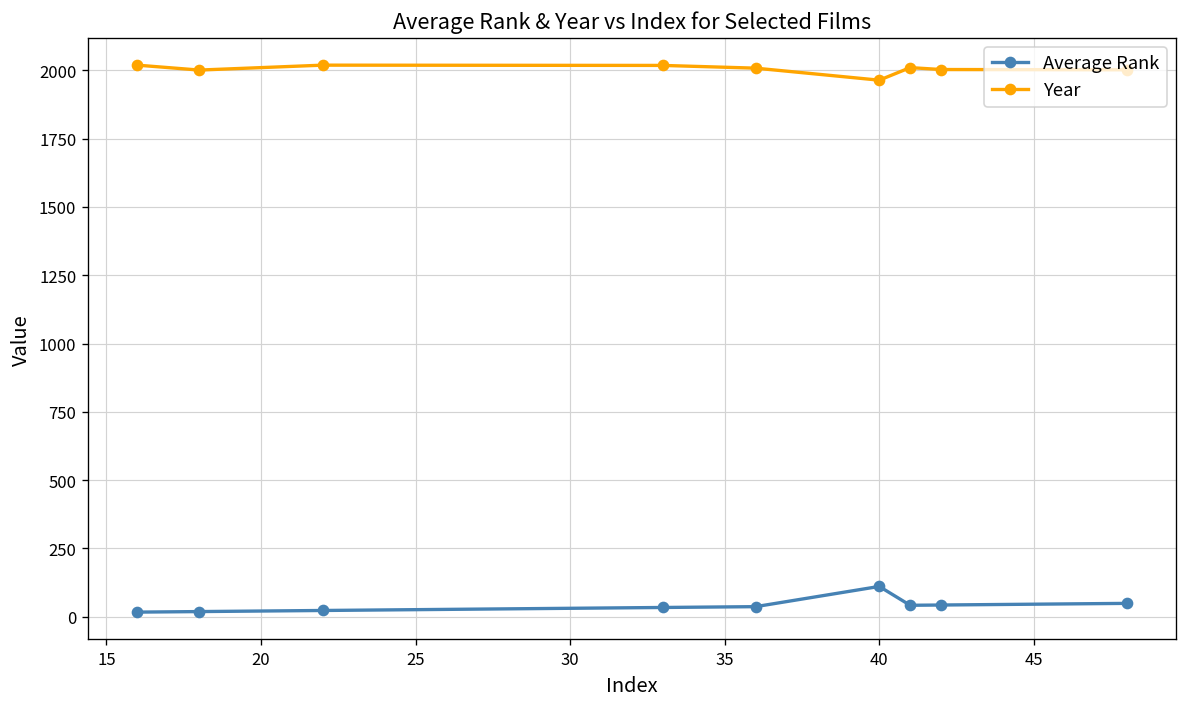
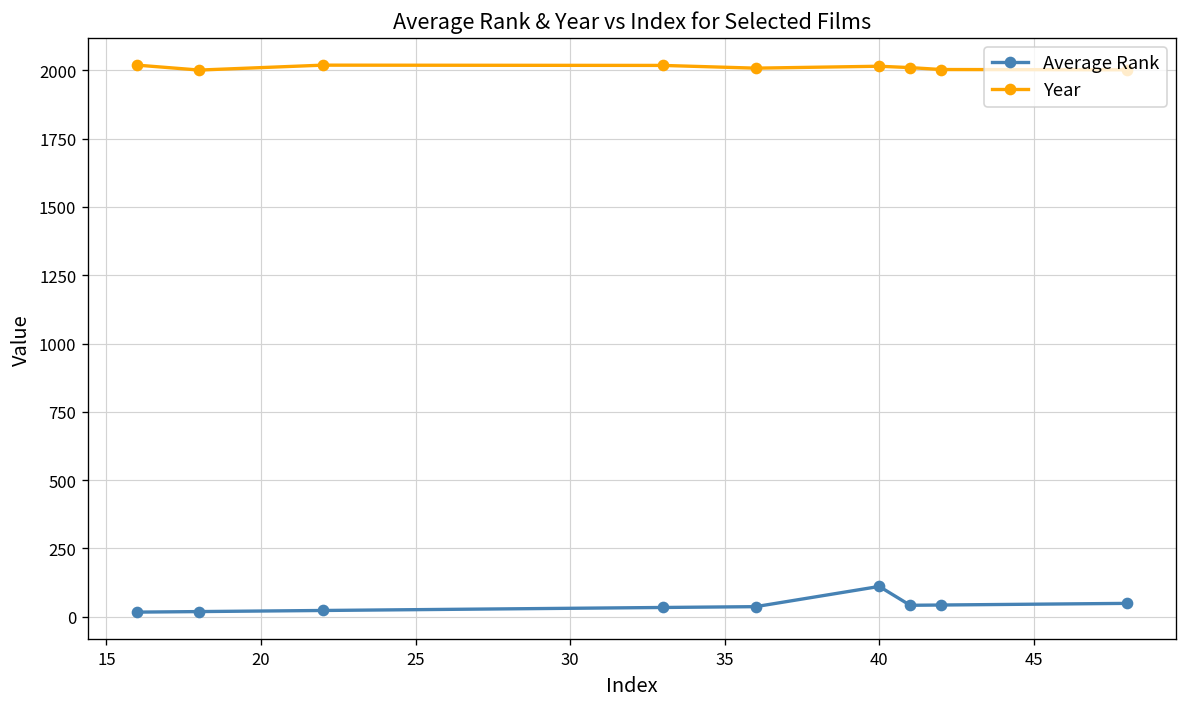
Year, 40: 1960 -> 2020
